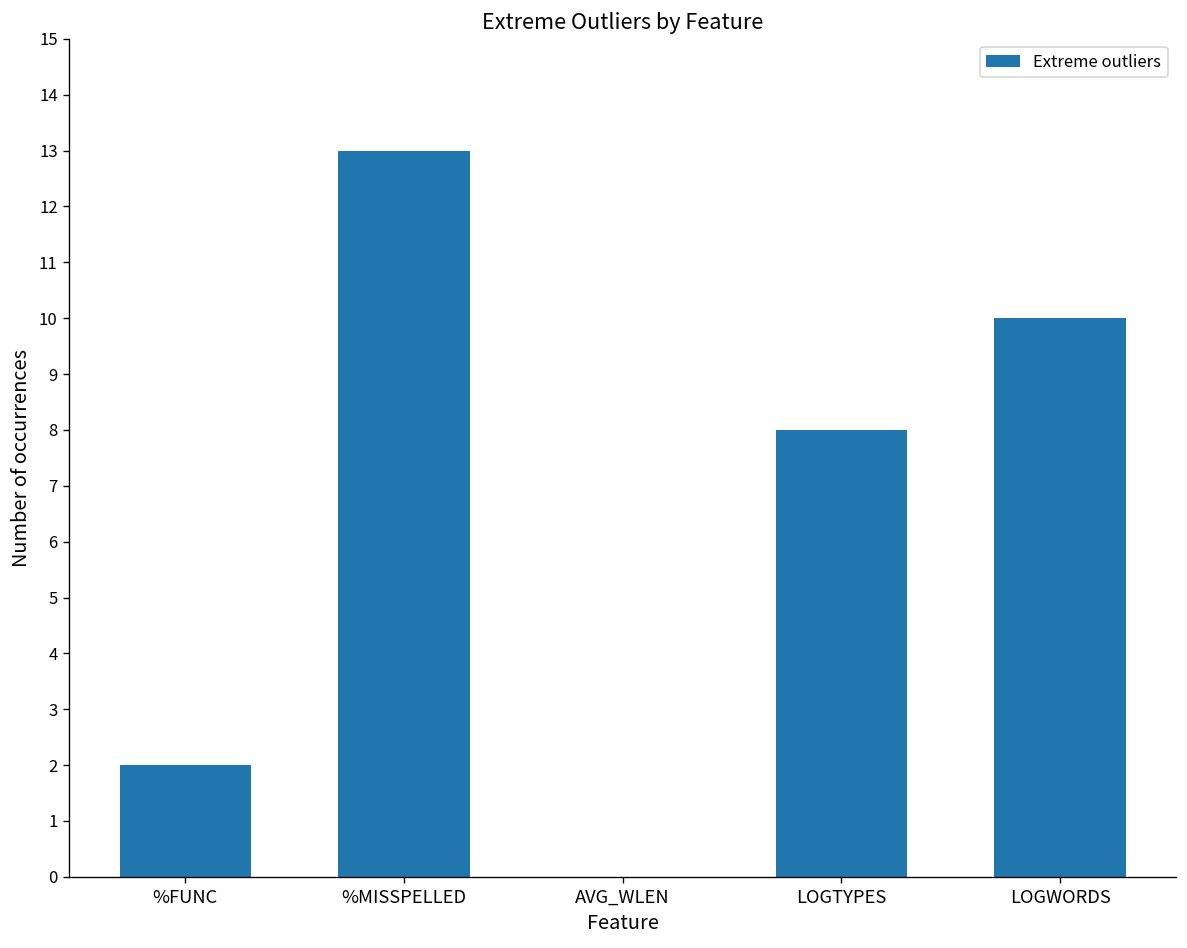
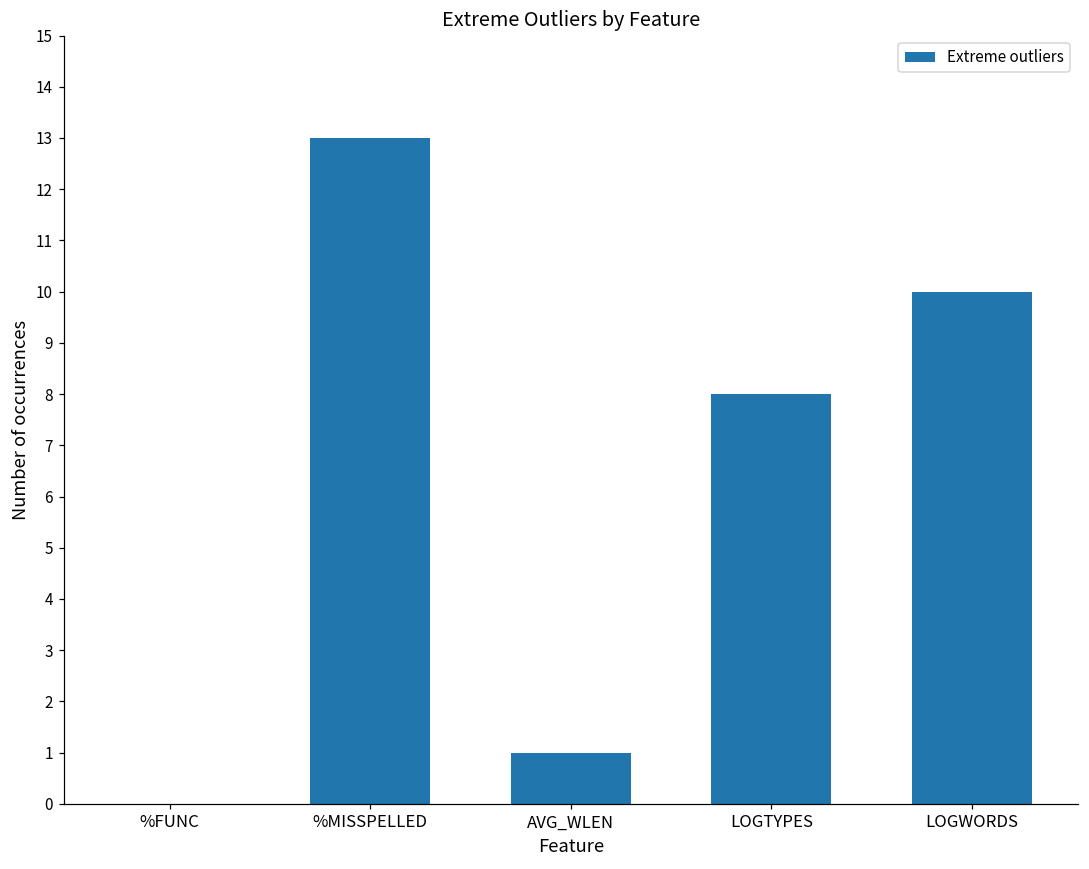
%FUNC: 2 -> 0
AVG_WLEN: 0 -> 1
